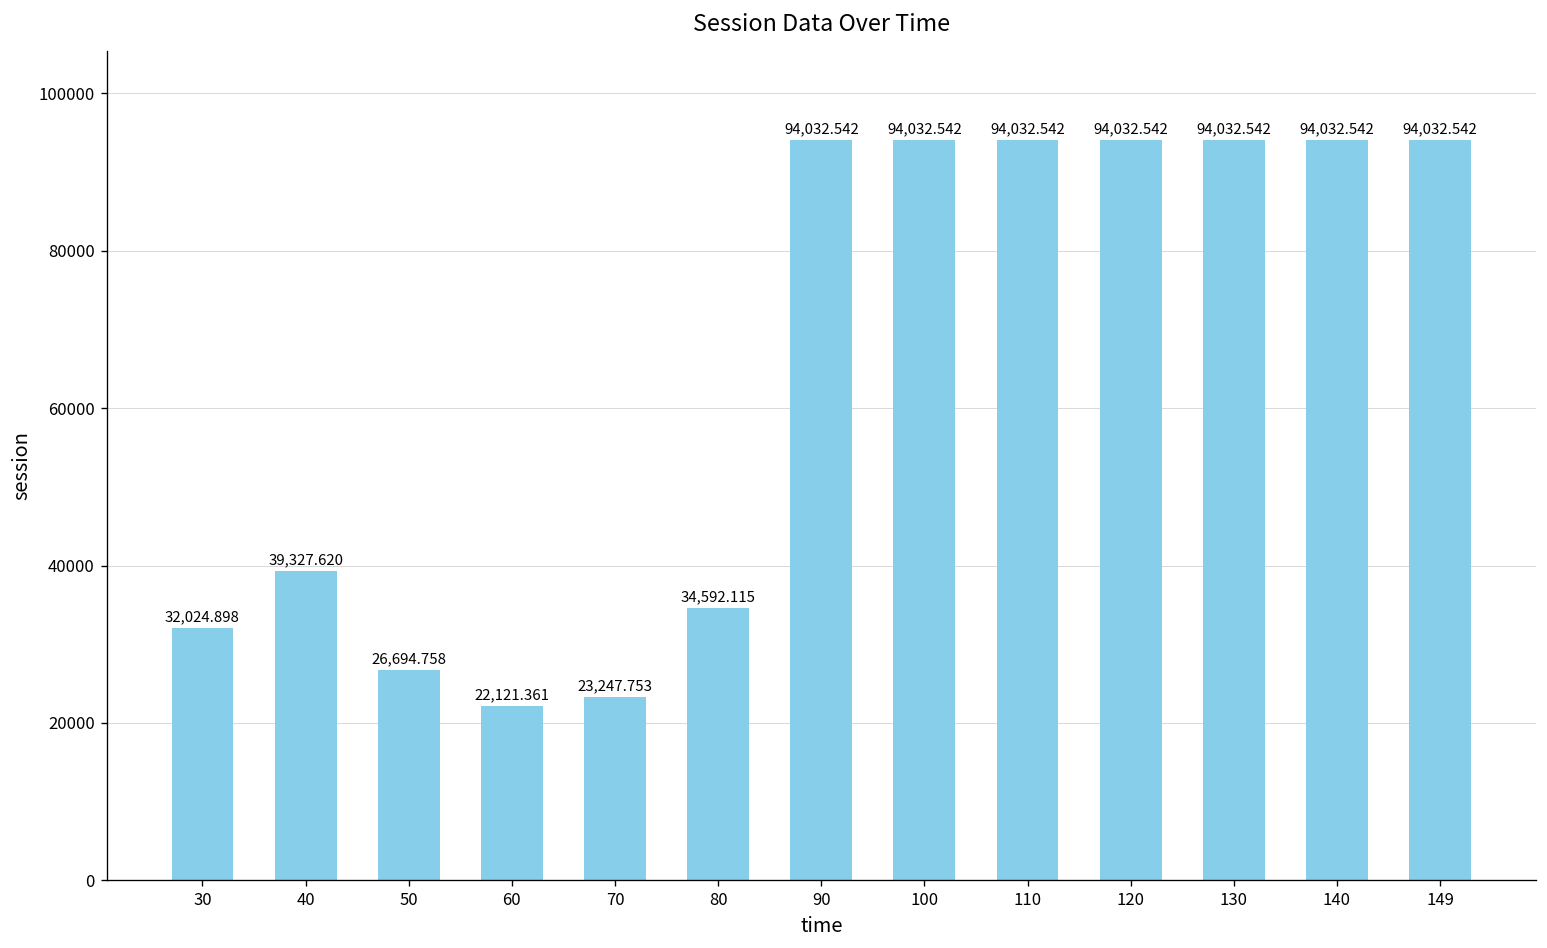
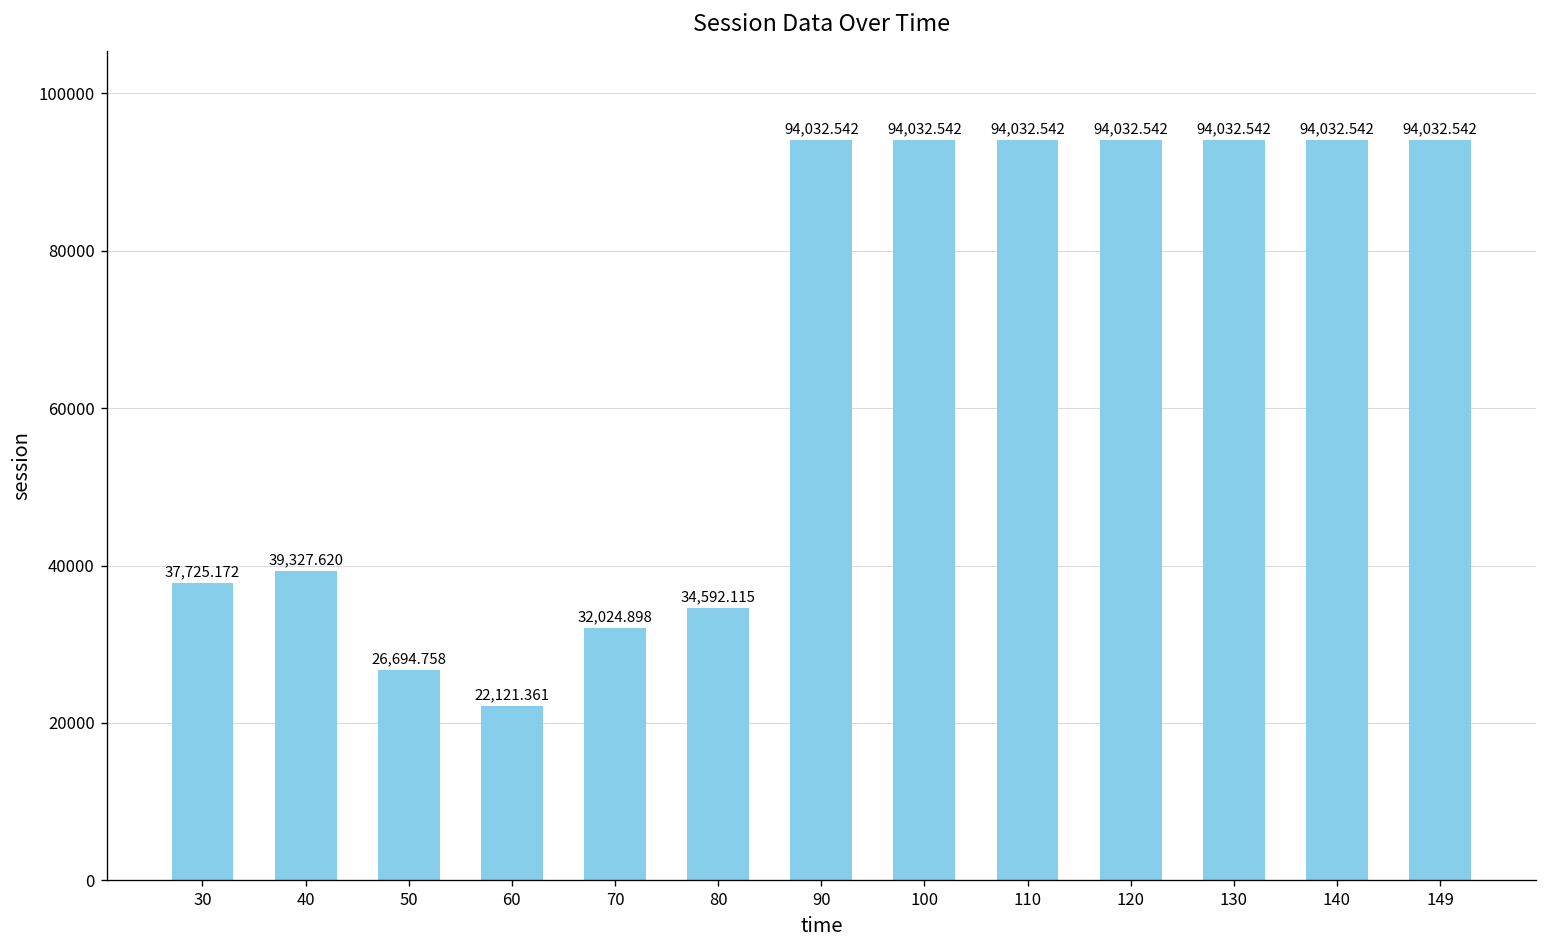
30: 32,024.898 -> 37,725.172
70: 23,247.753 -> 32,024.898
